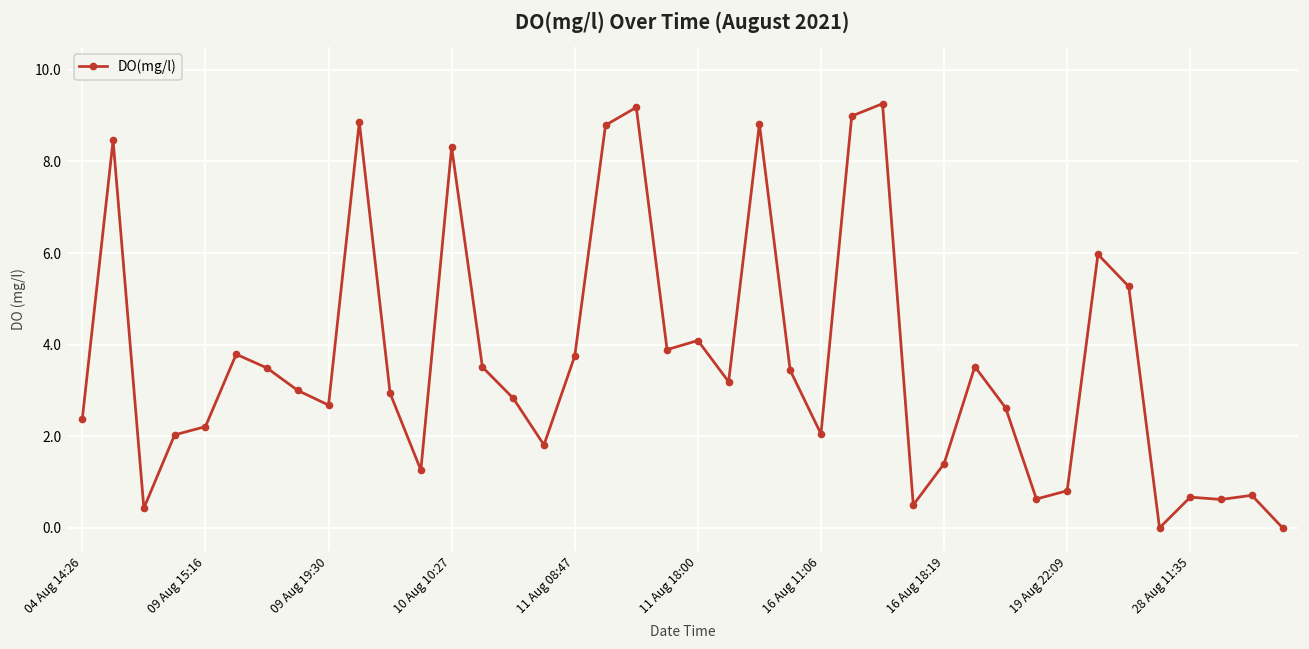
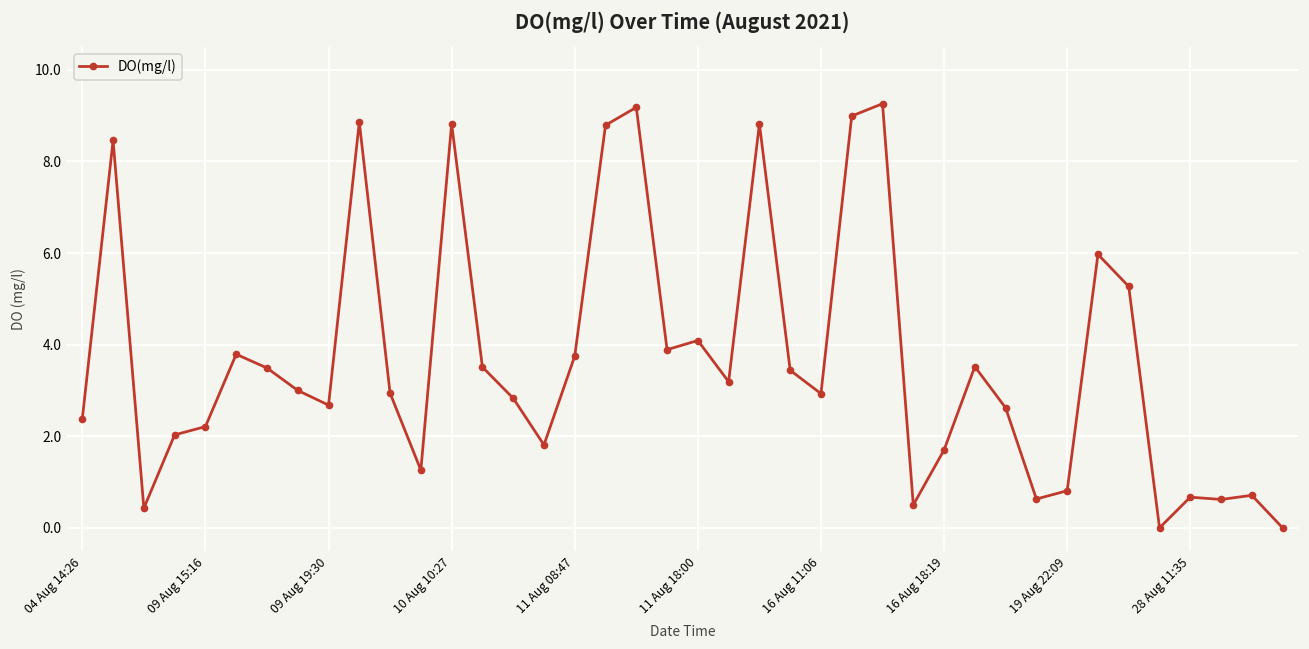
10 Aug 10:27: 8.3 -> 8.8
16 Aug 11:06: 2.1 -> 2.9
16 Aug 18:19: 1.4 -> 1.7
